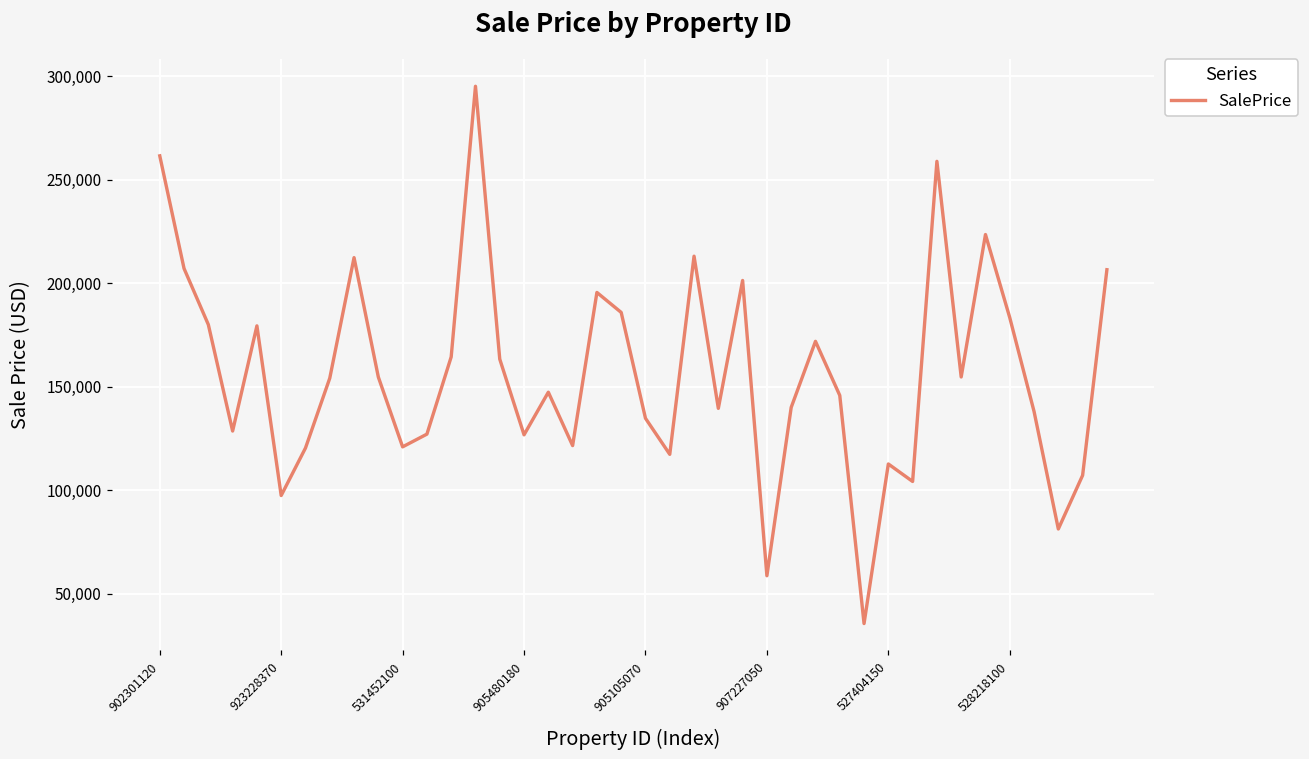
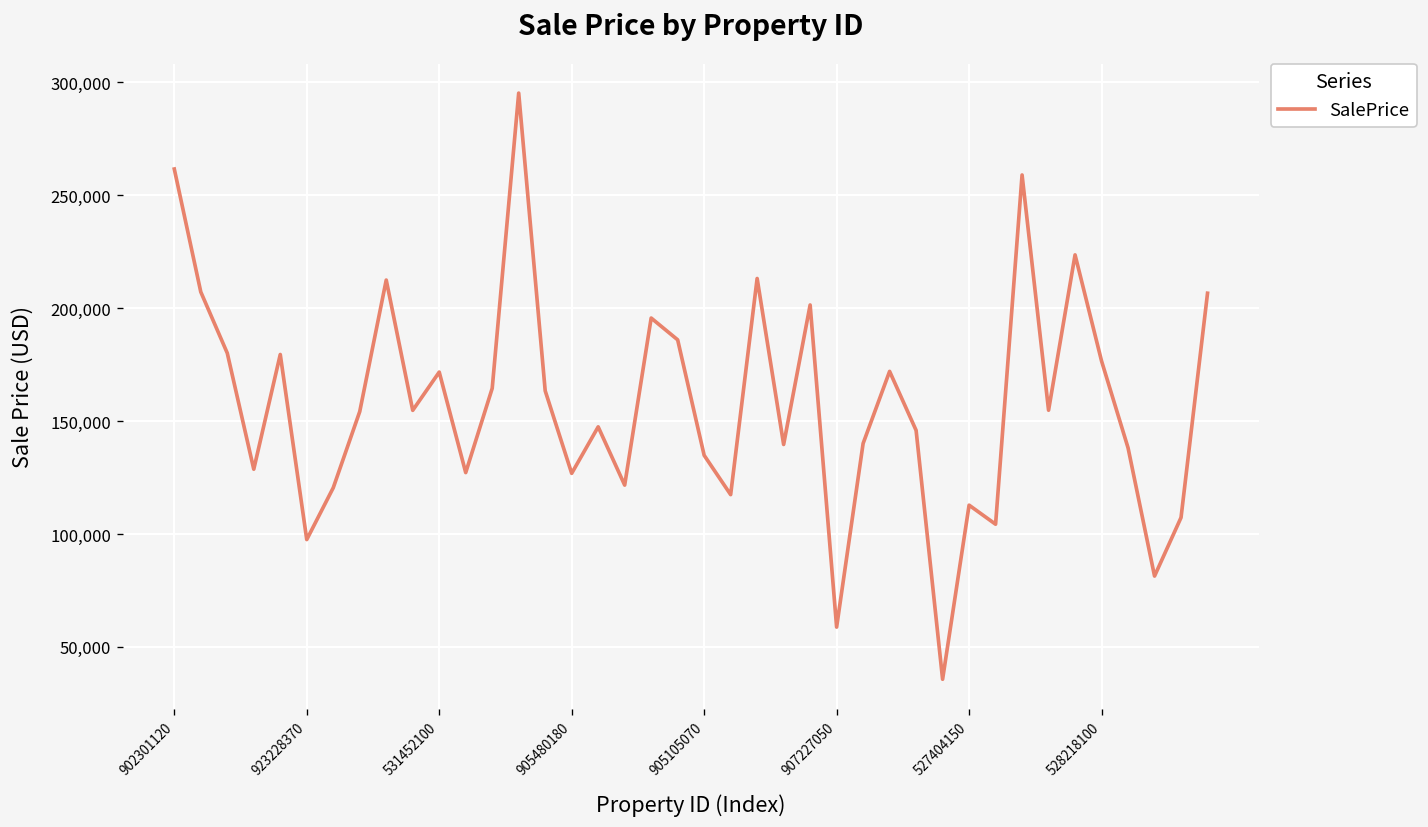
531452100: 121,000 -> 172,000
528218100: 183,000 -> 177,000
